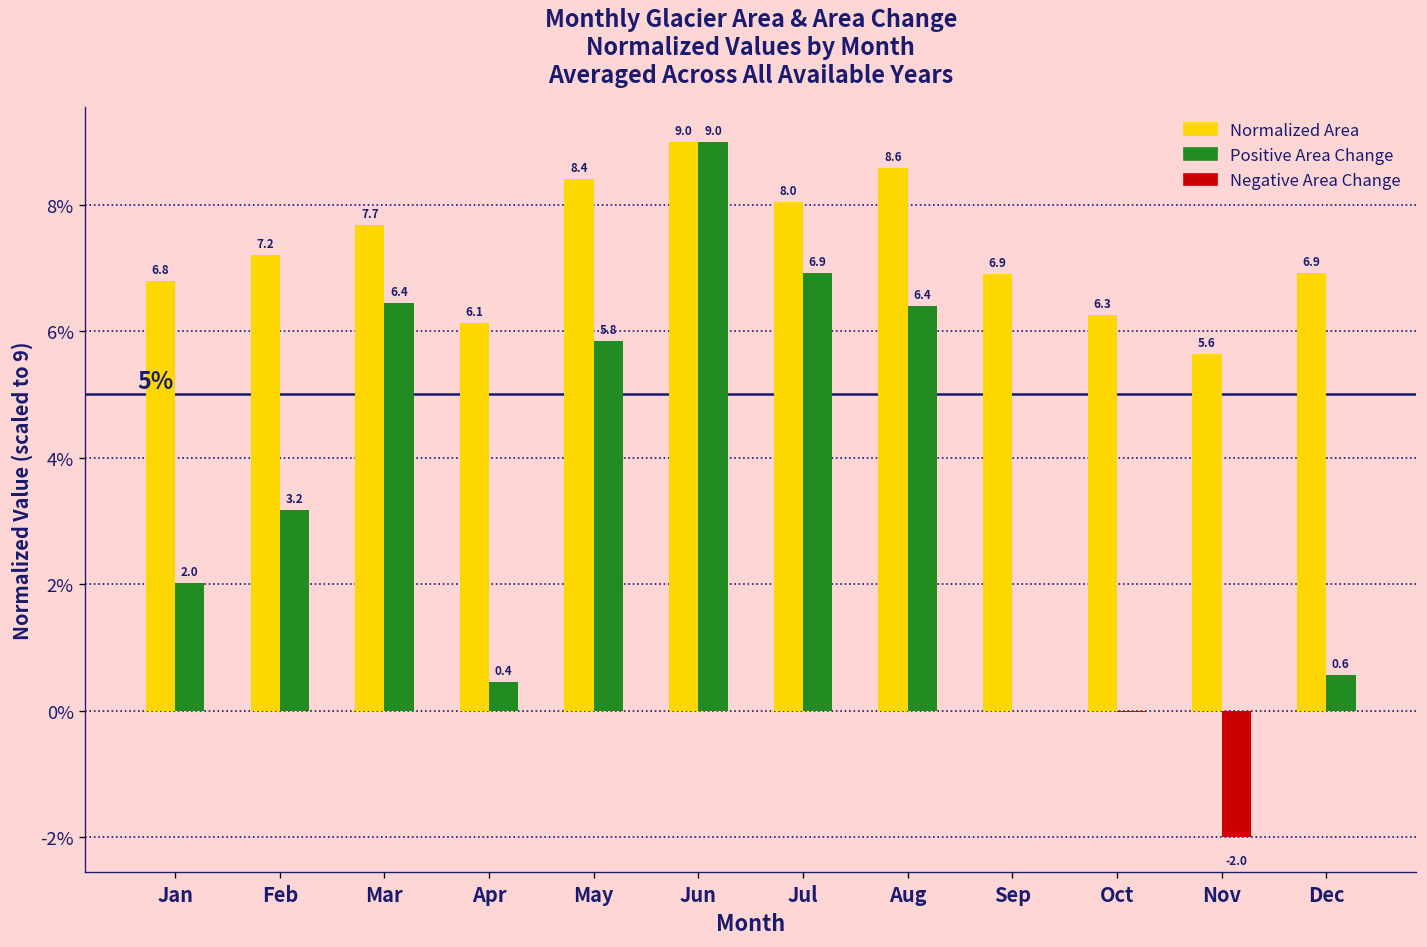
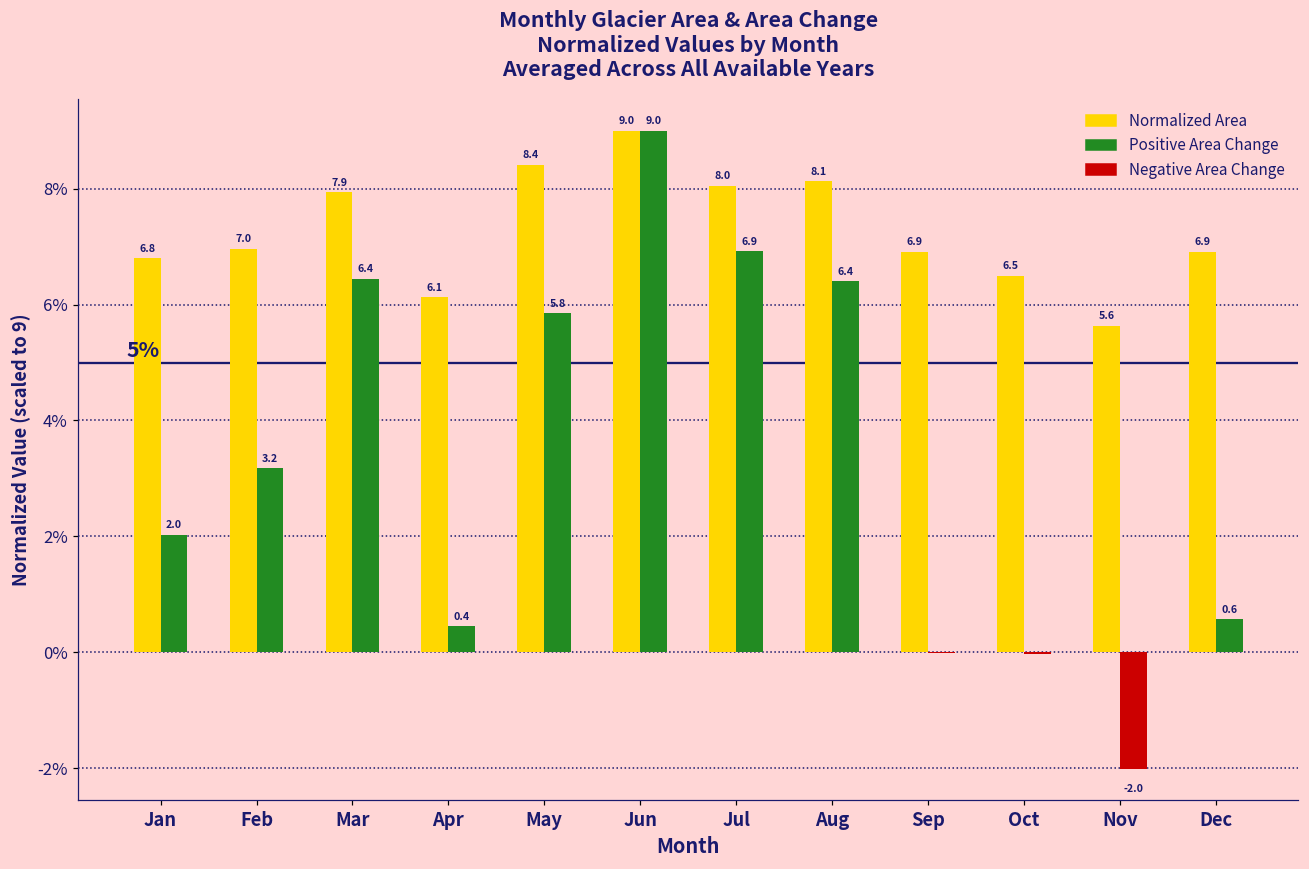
Normalized Area, Feb: 7.2 -> 7.0
Normalized Area, Mar: 7.7 -> 7.9
Normalized Area, Aug: 8.6 -> 8.1
Normalized Area, Oct: 6.3 -> 6.5
